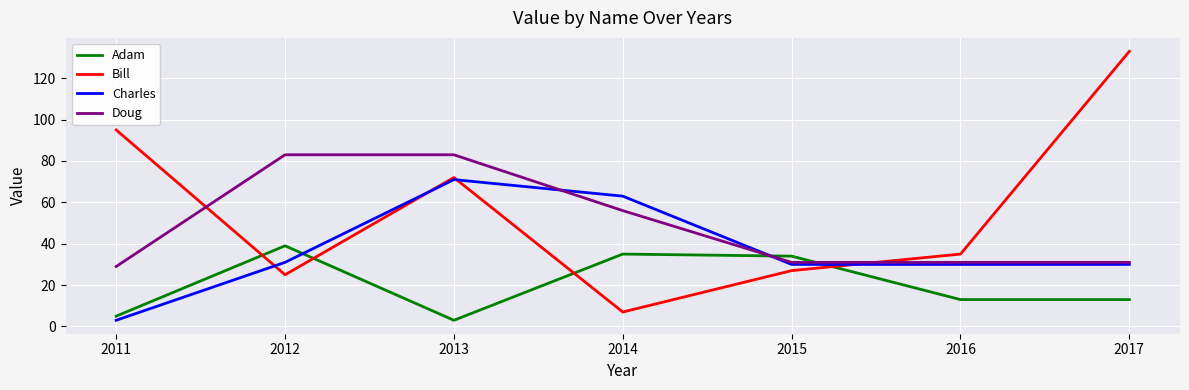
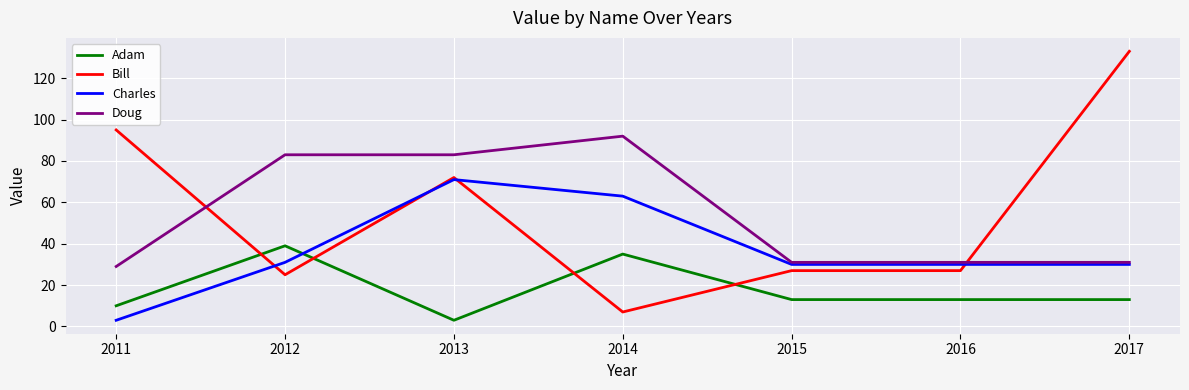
Adam, 2011: 5 -> 10
Doug, 2014: 56 -> 92
Adam, 2015: 34 -> 13
Bill, 2016: 35 -> 27
